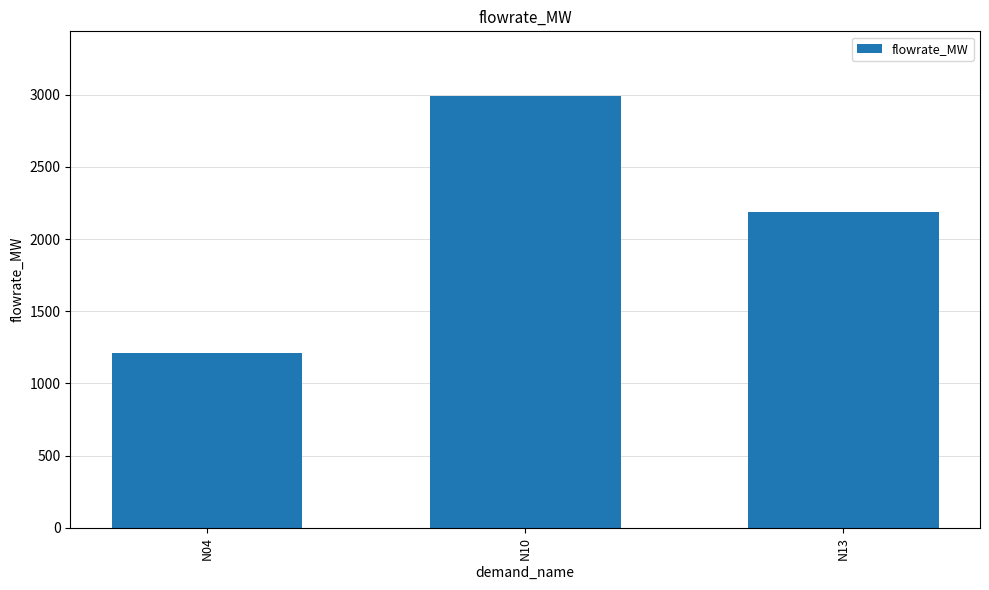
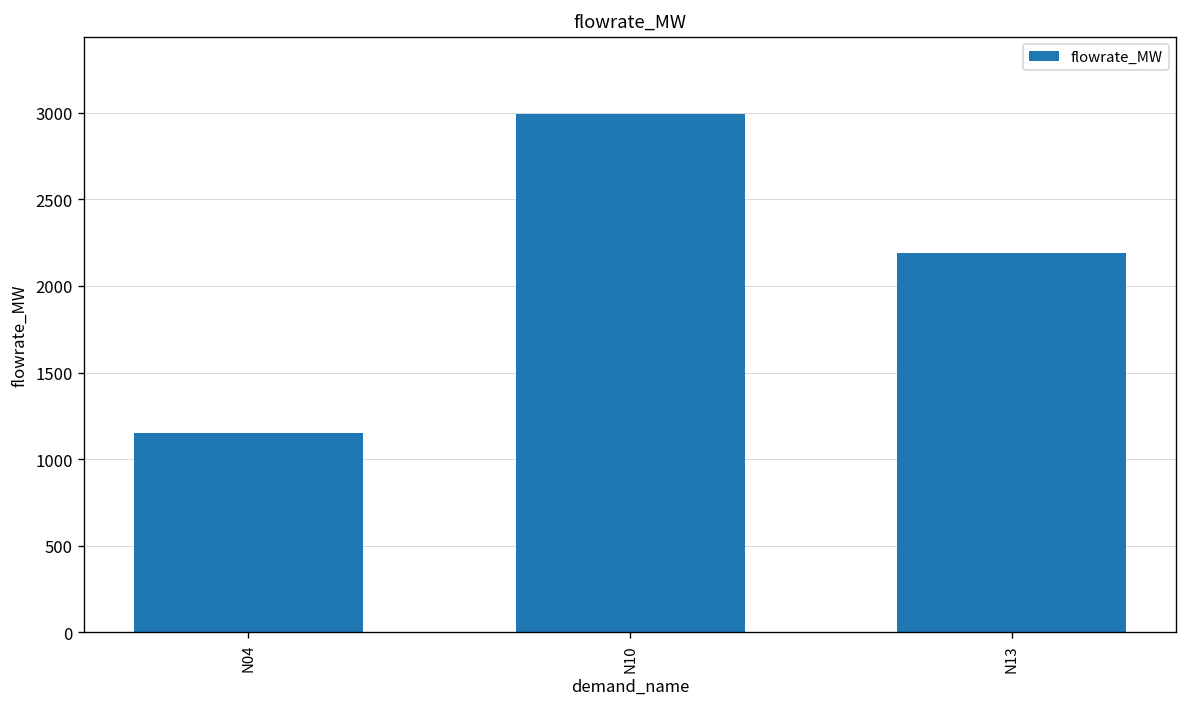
N04: 1210 -> 1150
